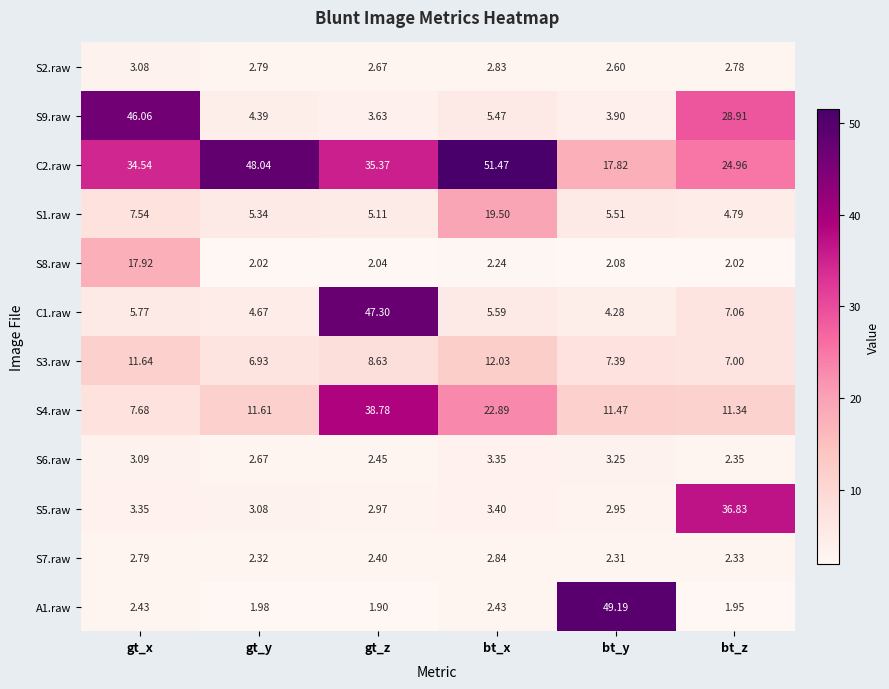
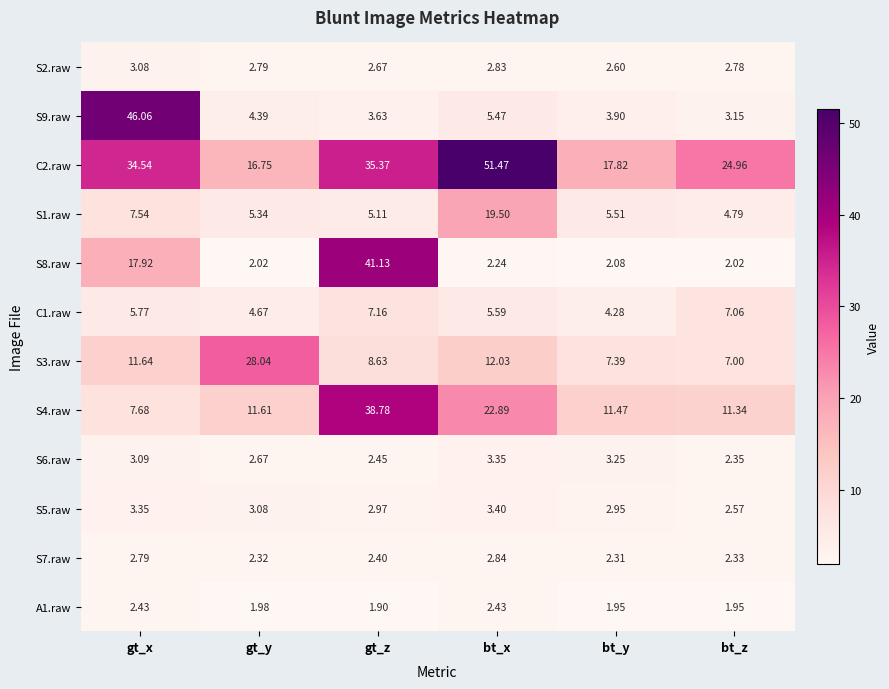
S9.raw, bt_z: 28.91 -> 3.15
C2.raw, gt_y: 48.04 -> 16.75
S8.raw, gt_z: 2.04 -> 41.13
C1.raw, gt_z: 47.30 -> 7.16
S3.raw, gt_y: 6.93 -> 28.04
S5.raw, bt_z: 36.83 -> 2.57
A1.raw, bt_y: 49.19 -> 1.95
